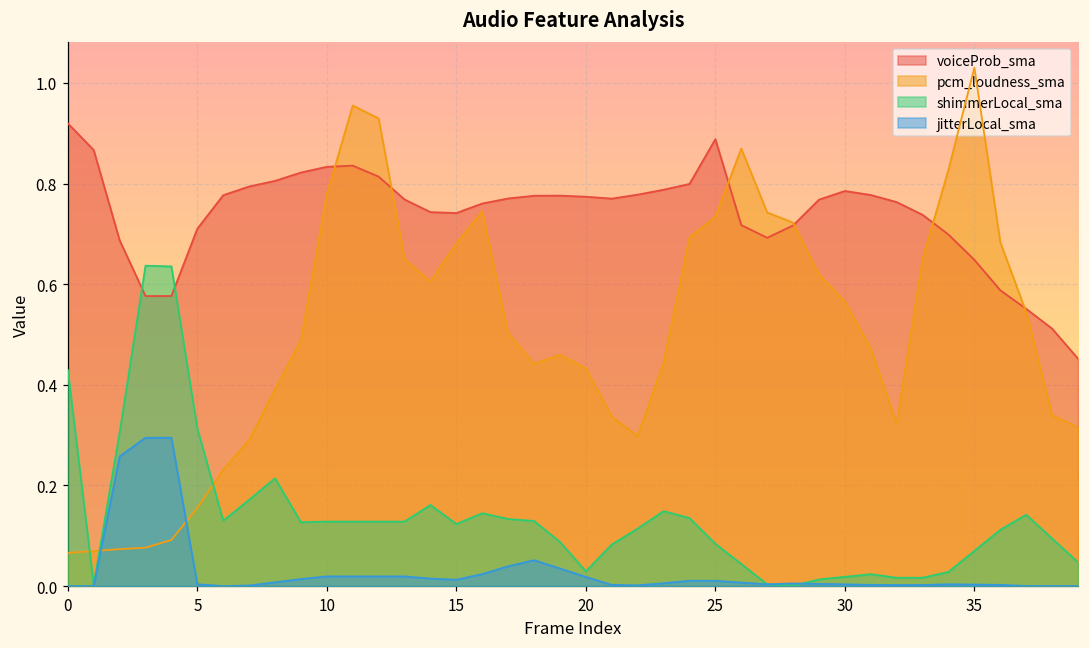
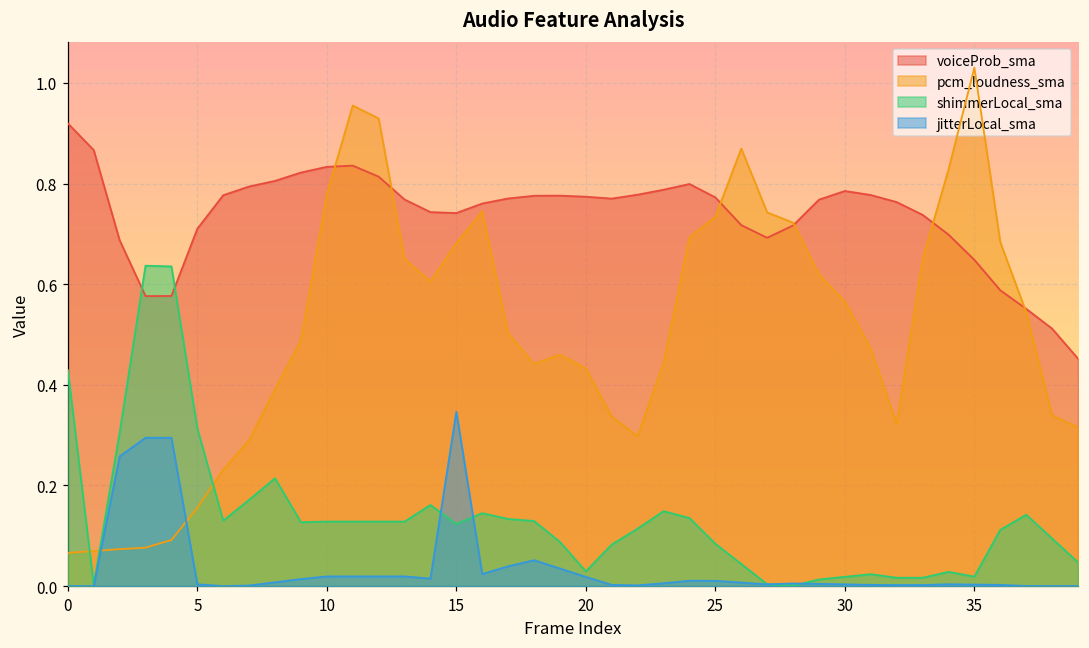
jitterLocal_sma, 15: 0.01 -> 0.35
voiceProb_sma, 25: 0.89 -> 0.77
shimmerLocal_sma, 35: 0.07 -> 0.02
